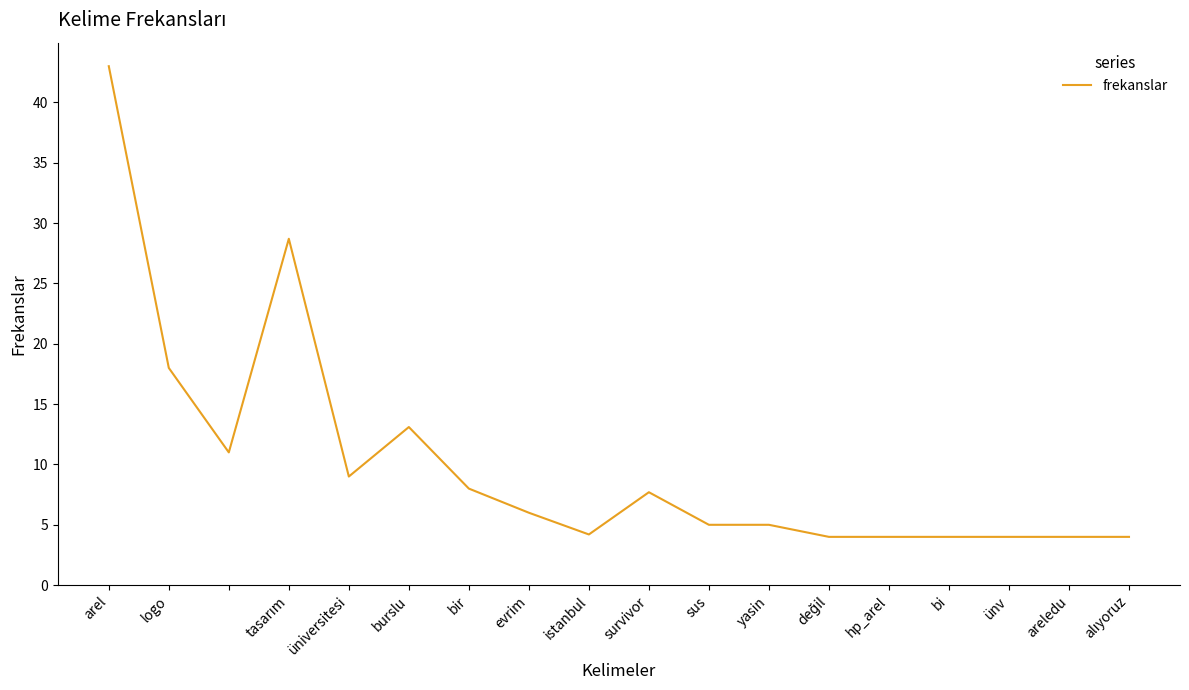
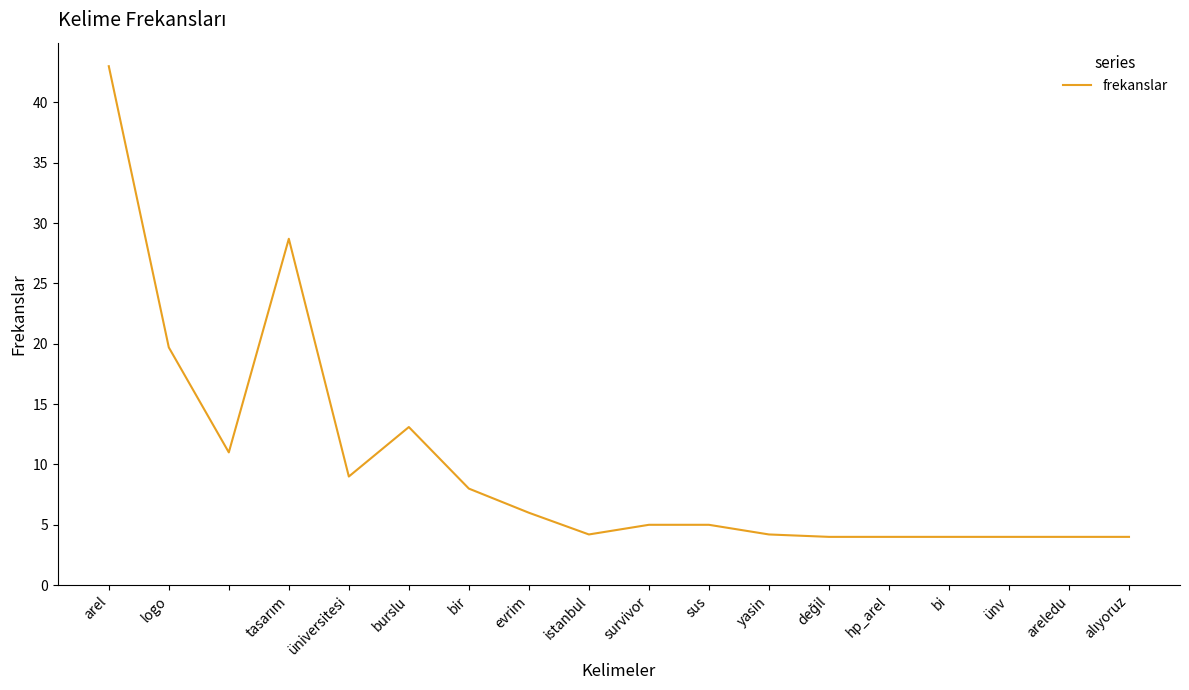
logo: 18.0 -> 19.7
survivor: 7.7 -> 5.0
yasin: 5.0 -> 4.2
